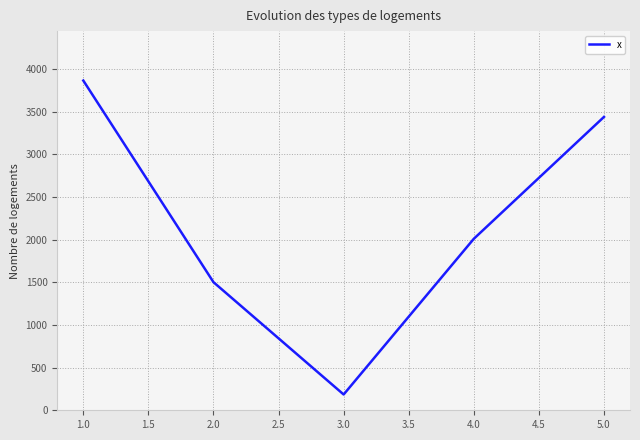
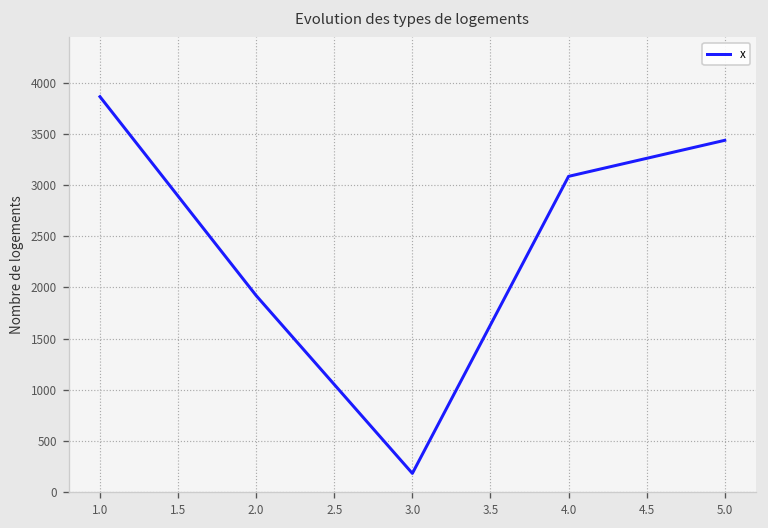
2.0: 1500 -> 1900
4.0: 2000 -> 3100
